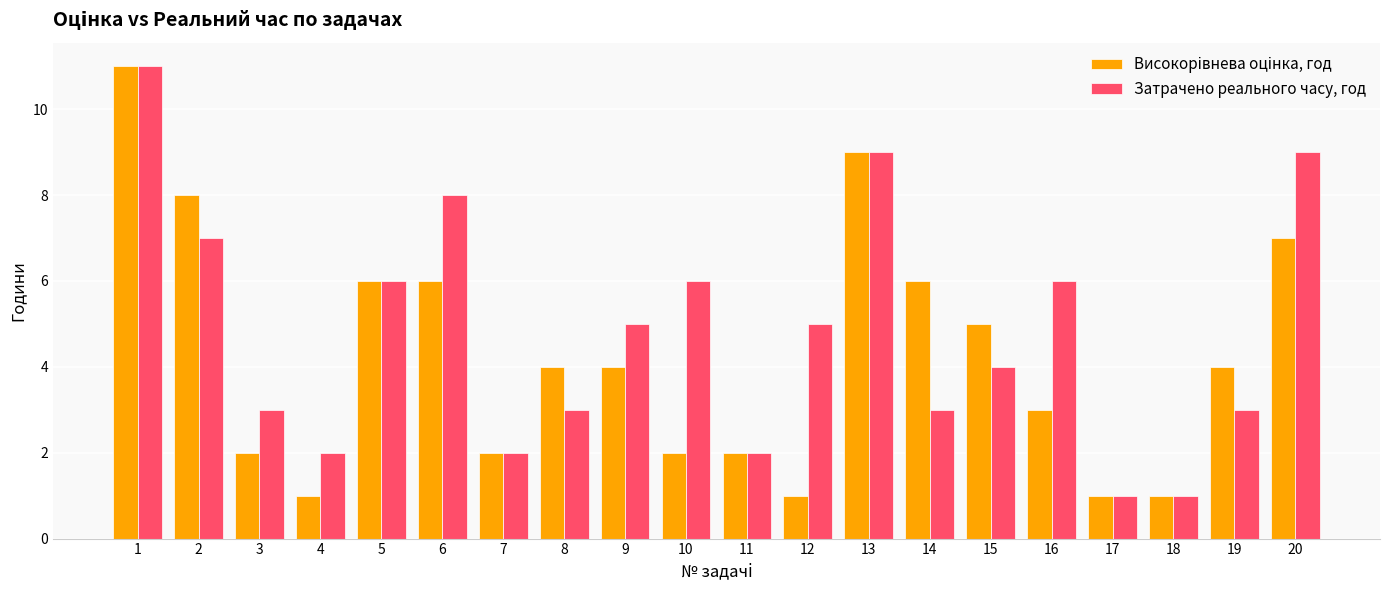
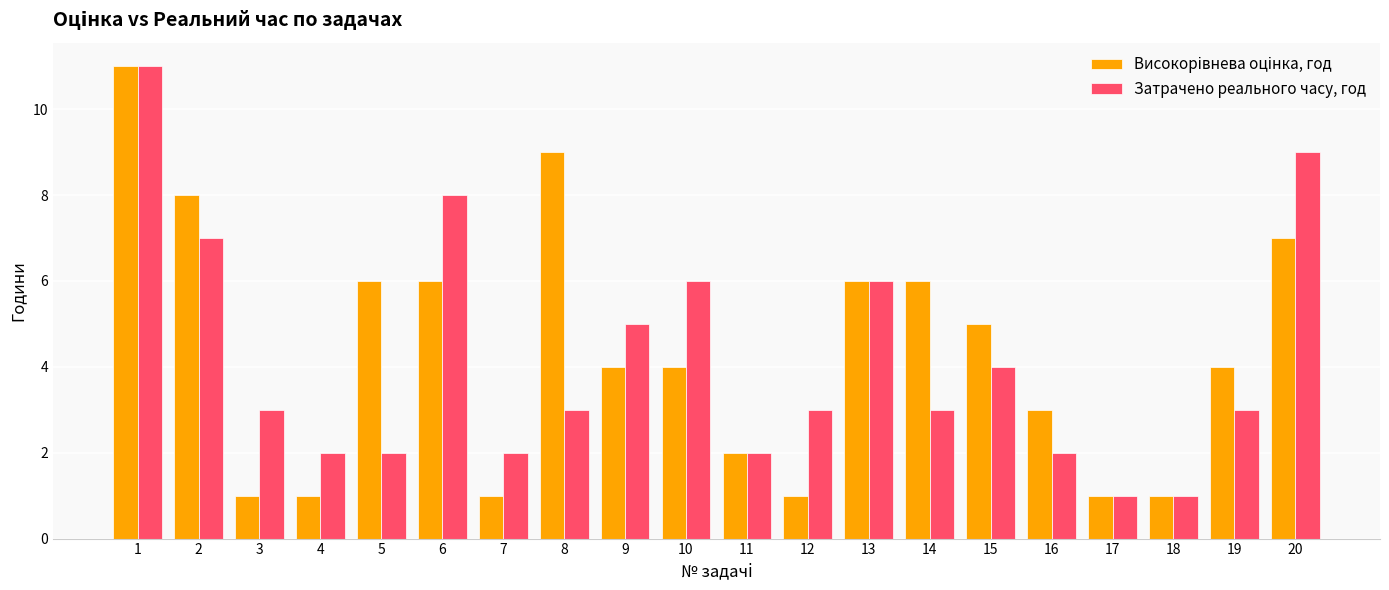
Високорівнева оцінка, год, 3: 2 -> 1
Затрачено реального часу, год, 5: 6 -> 2
Високорівнева оцінка, год, 7: 2 -> 1
Високорівнева оцінка, год, 8: 4 -> 9
Високорівнева оцінка, год, 10: 2 -> 4
Затрачено реального часу, год, 12: 5 -> 3
Високорівнева оцінка, год, 13: 9 -> 6
Затрачено реального часу, год, 13: 9 -> 6
Затрачено реального часу, год, 16: 6 -> 2
